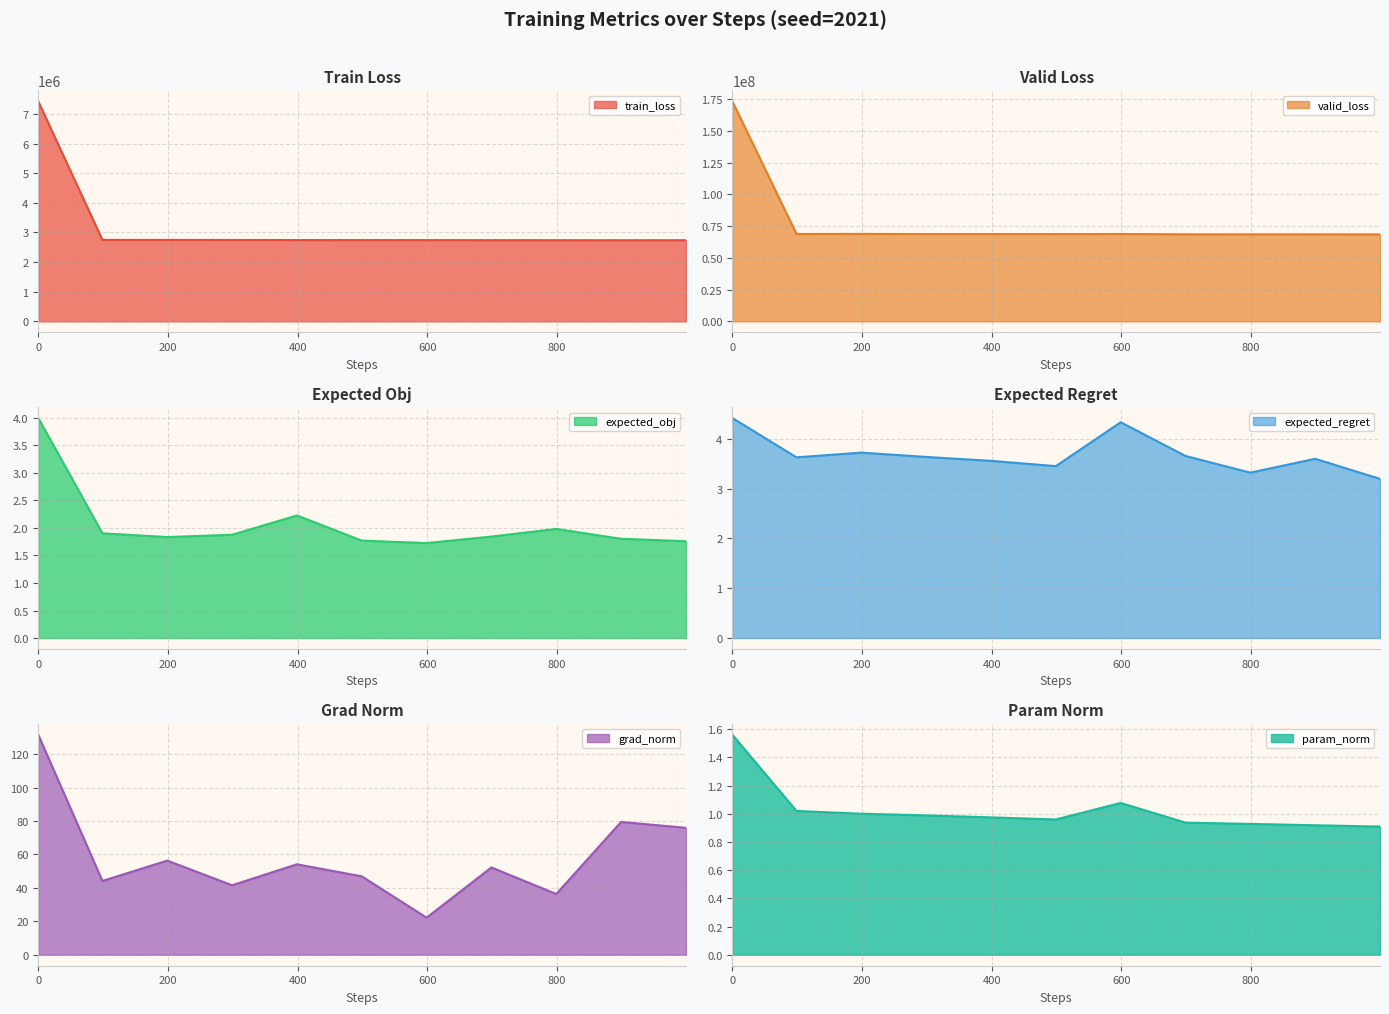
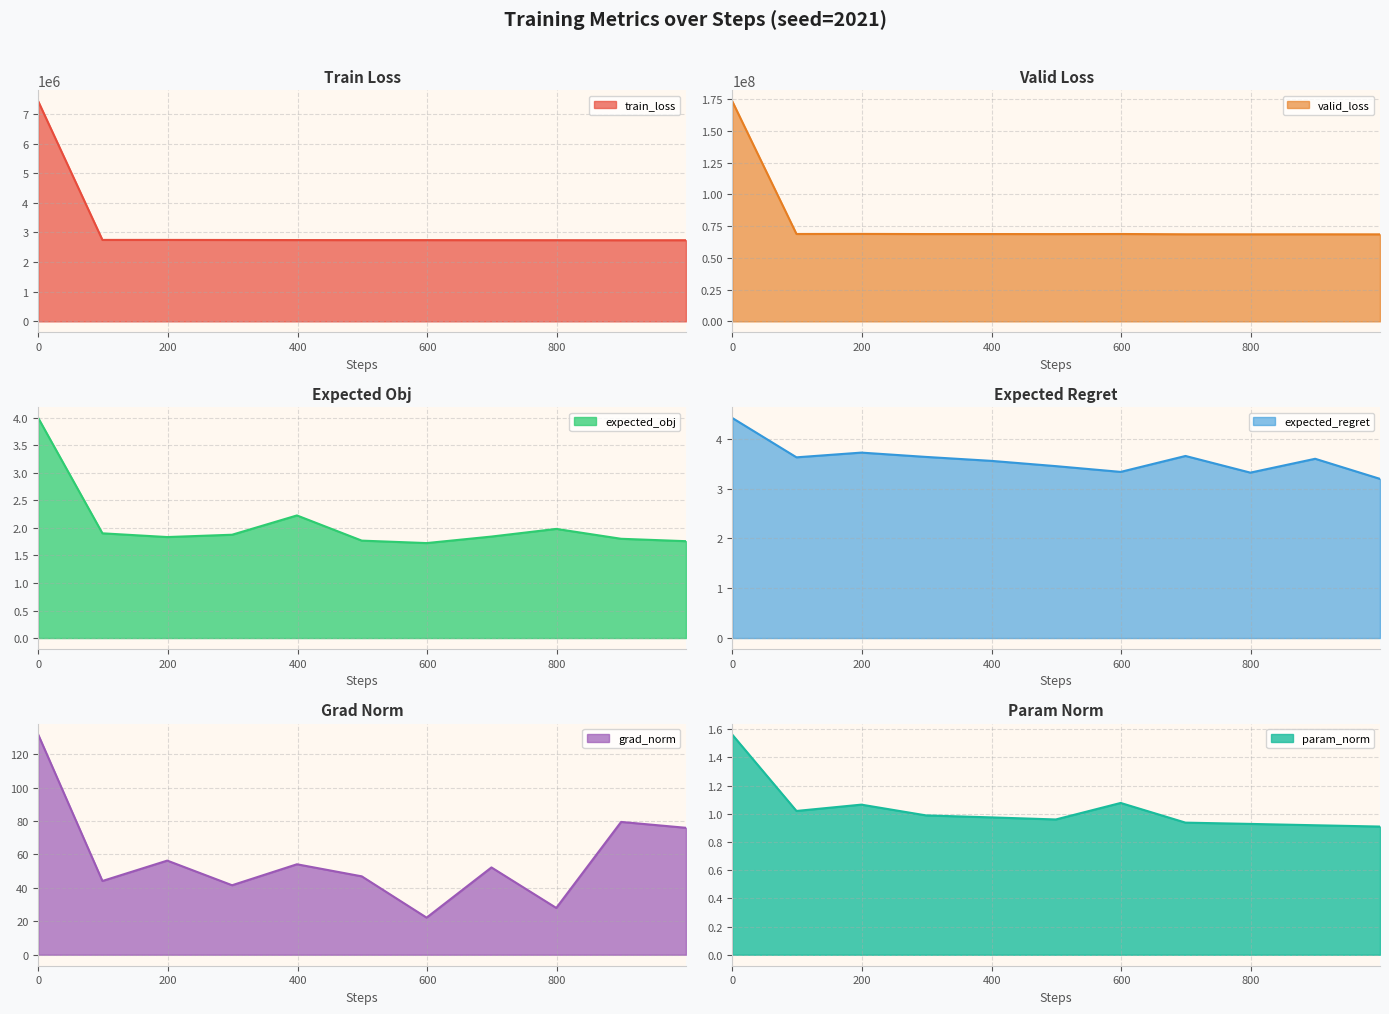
Expected Regret, 600: 4.3 -> 3.3
Grad Norm, 800: 36 -> 28
Param Norm, 200: 1.00 -> 1.06
